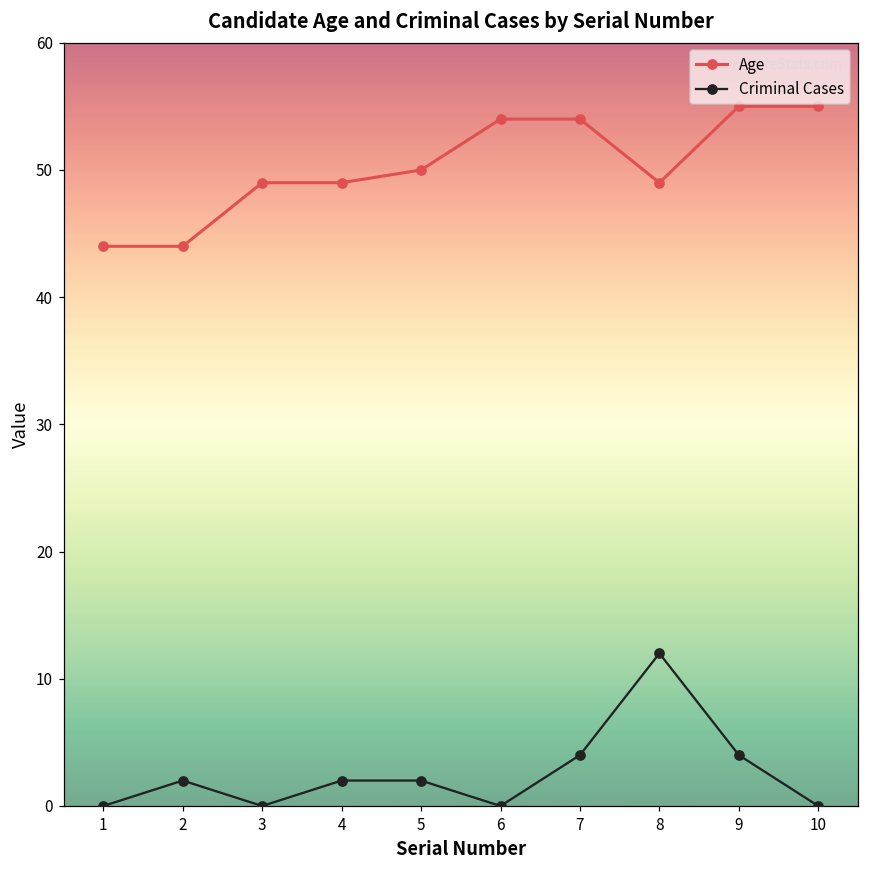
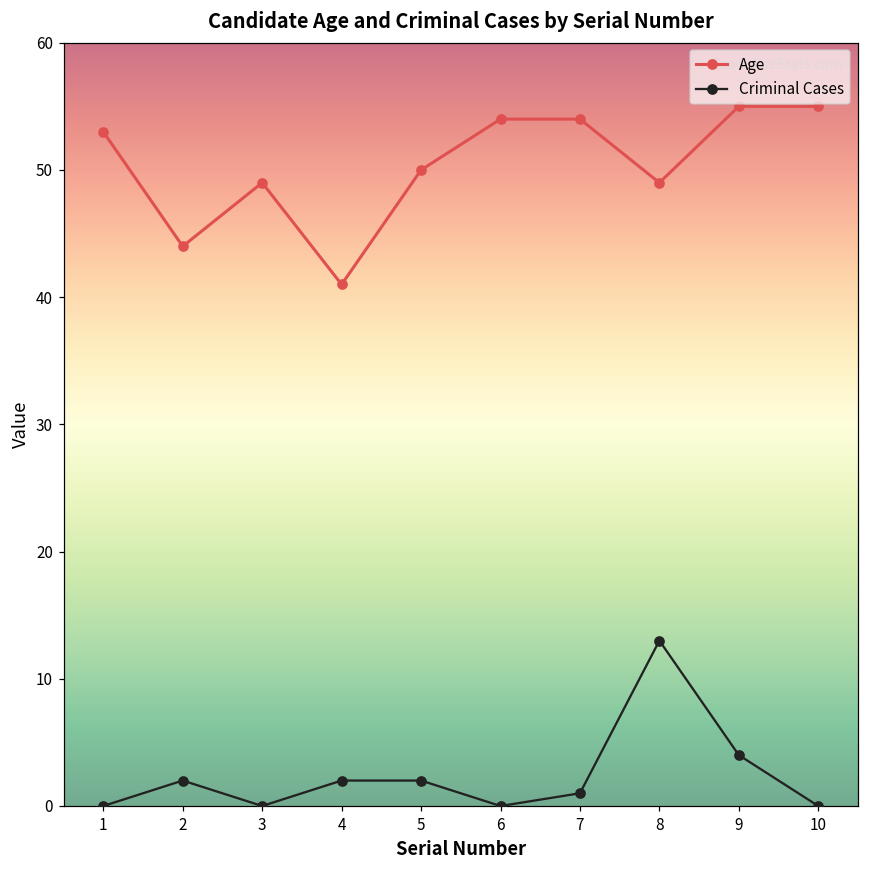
Age, 1: 44 -> 53
Age, 4: 49 -> 41
Criminal Cases, 7: 4 -> 1
Criminal Cases, 8: 12 -> 13
